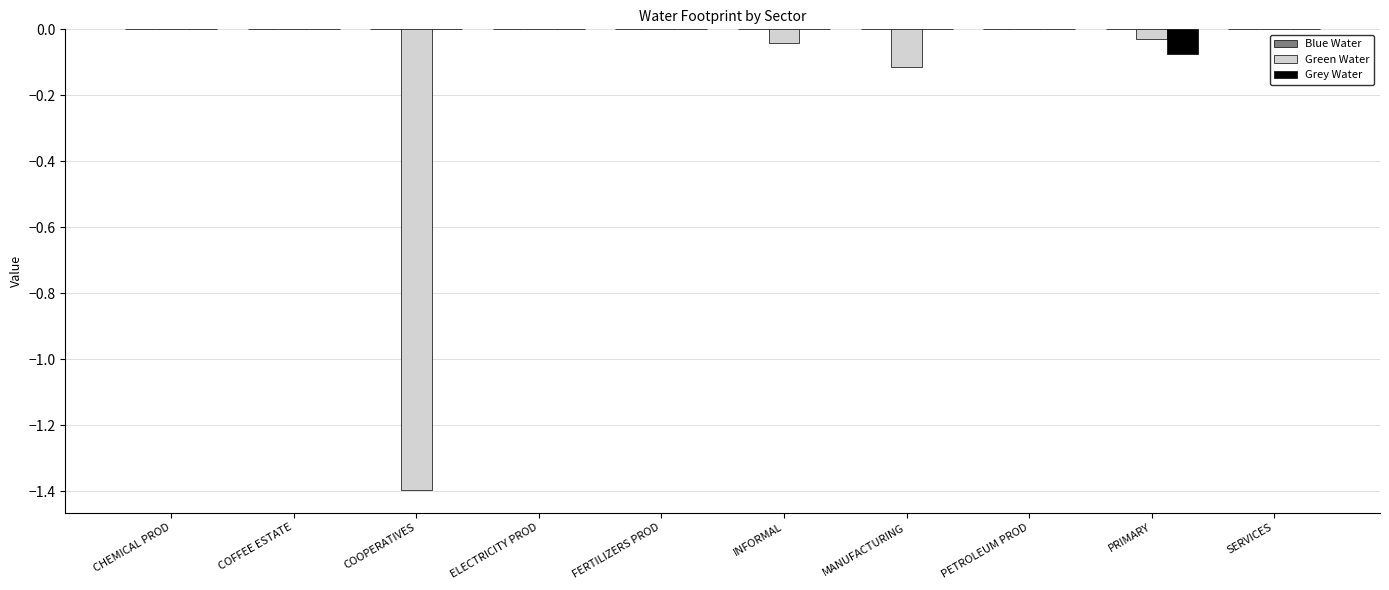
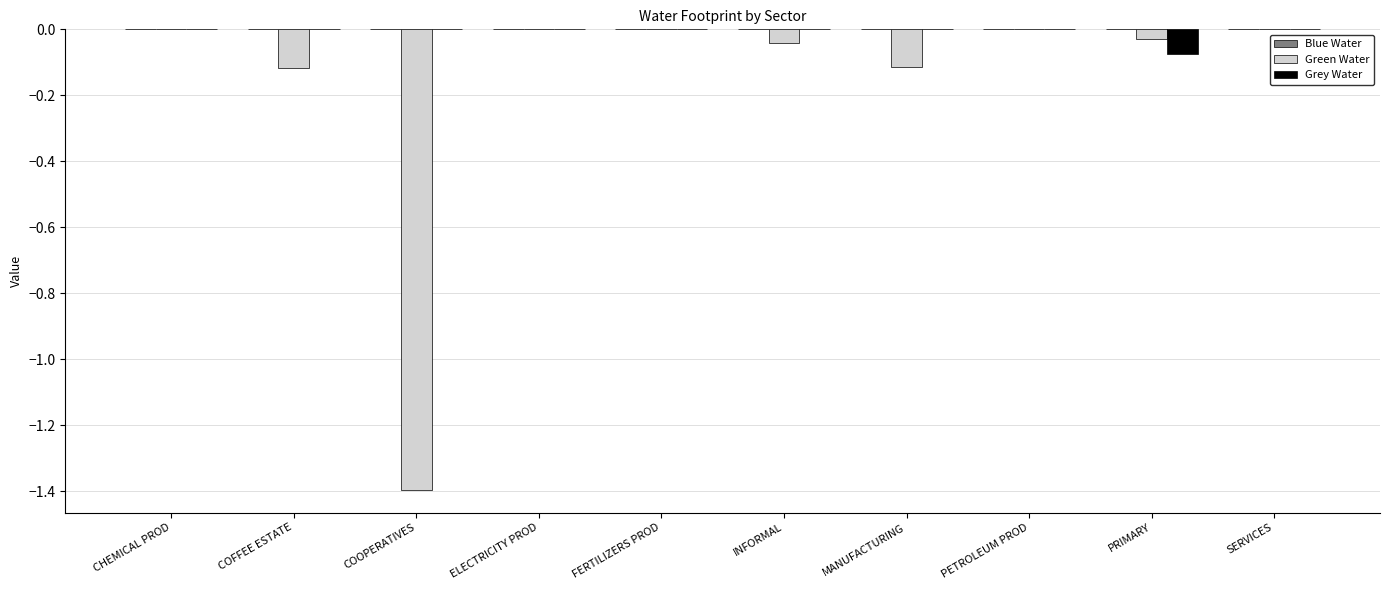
Green Water, COFFEE ESTATE: 0.00 -> -0.12
